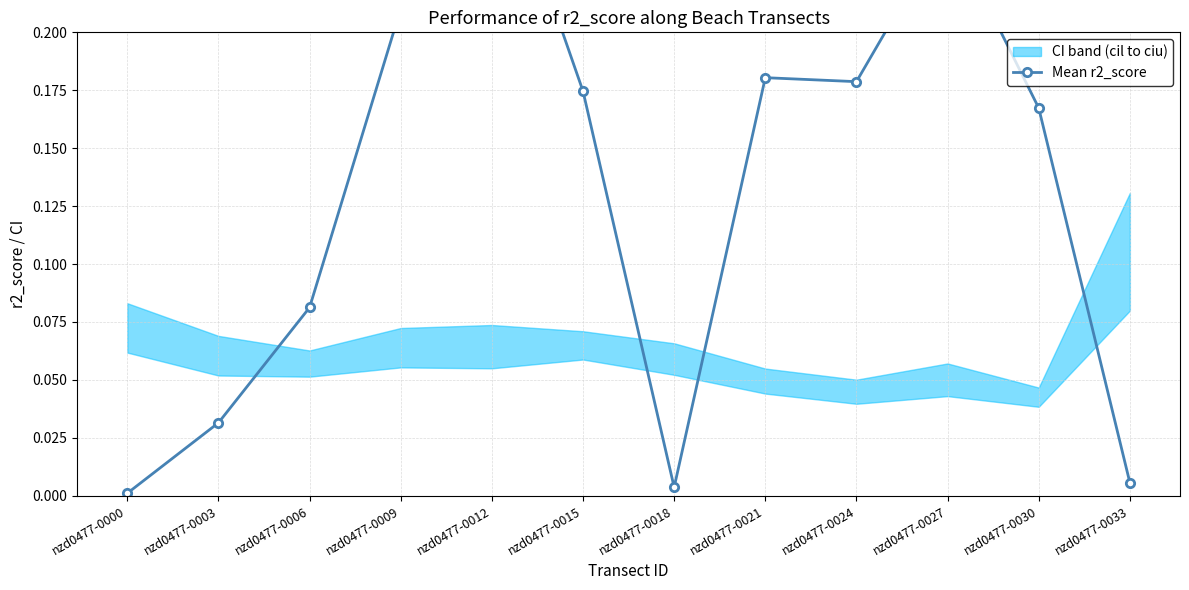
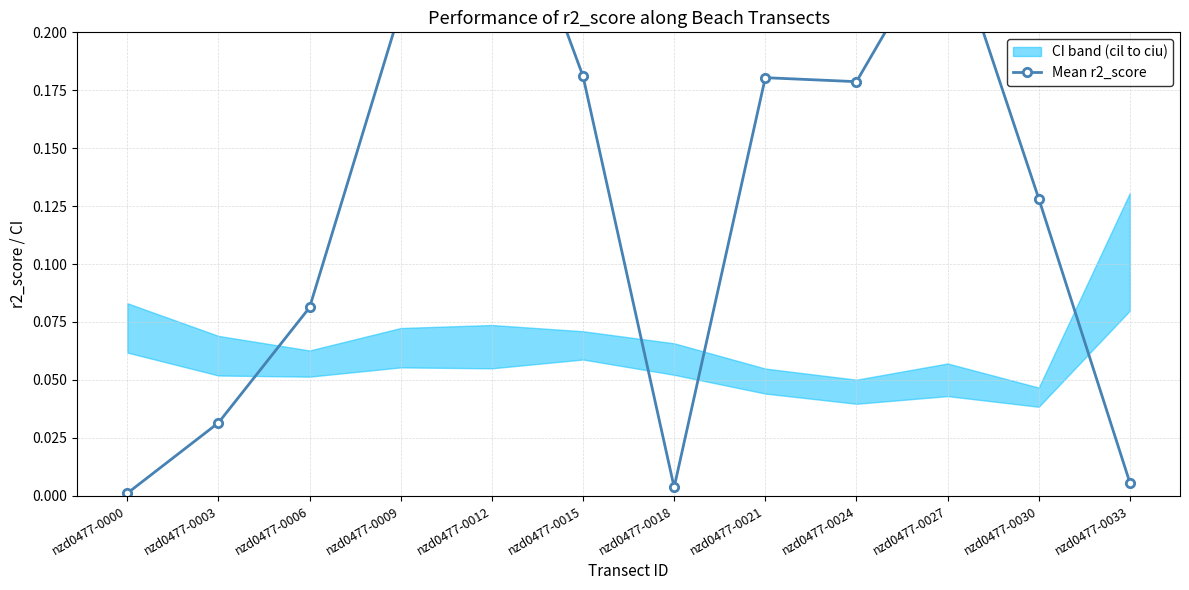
Mean r2_score, nzd0477-0015: 0.175 -> 0.181
Mean r2_score, nzd0477-0030: 0.167 -> 0.128
